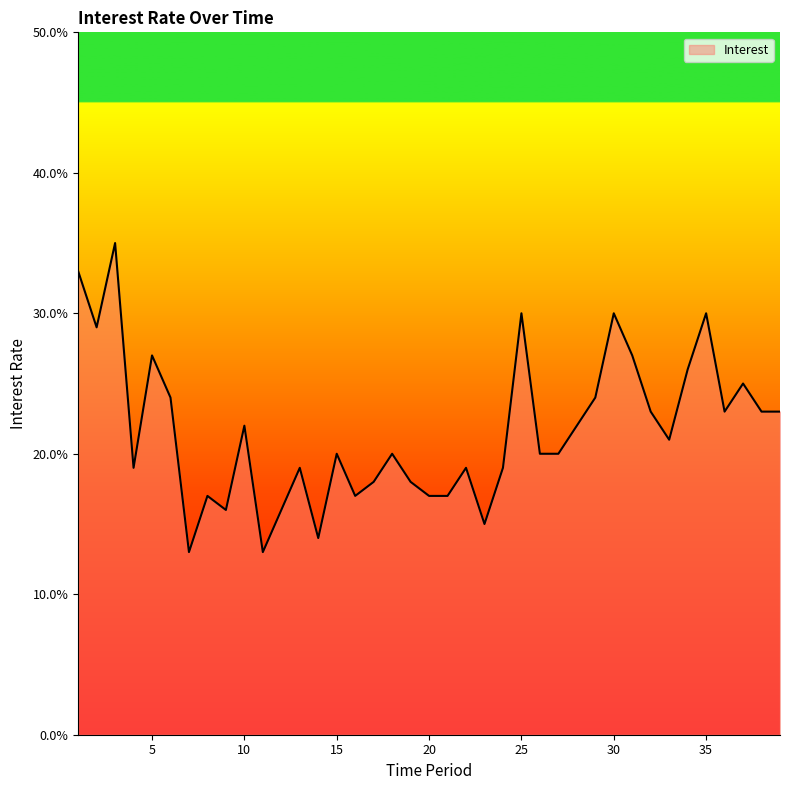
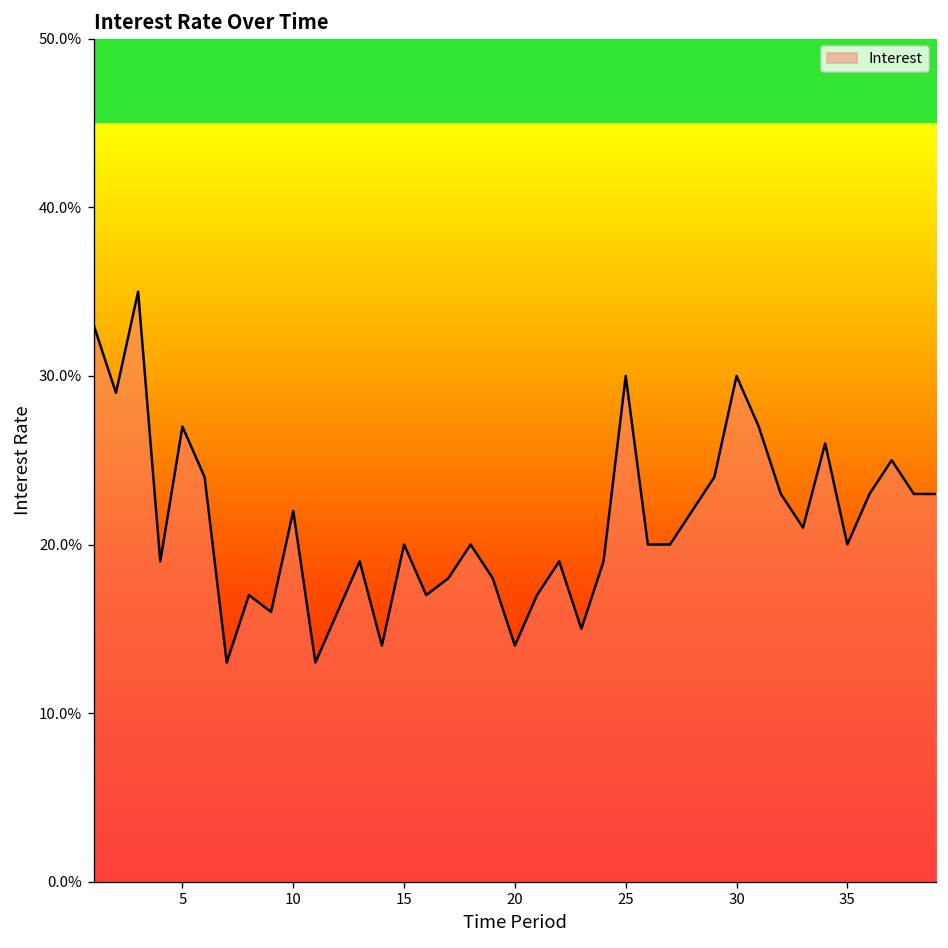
20: 17.0% -> 14.0%
35: 30.0% -> 20.0%
